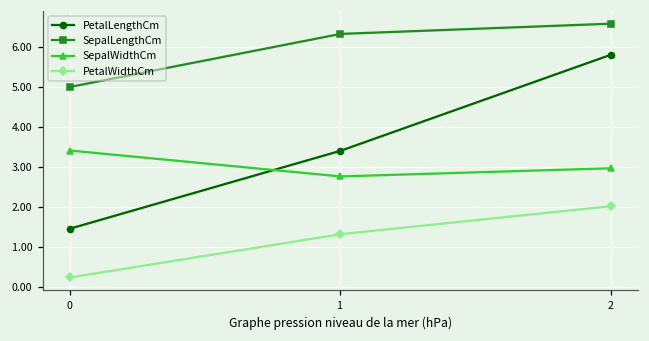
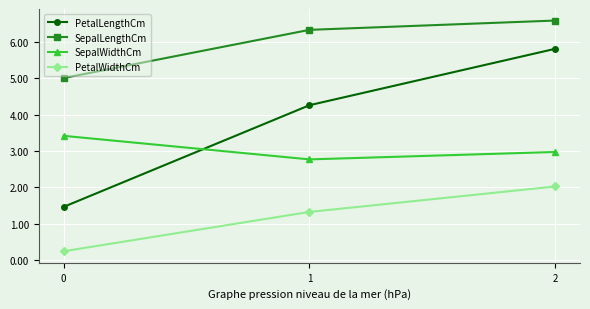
PetalLengthCm, 1: 3.4 -> 4.3
